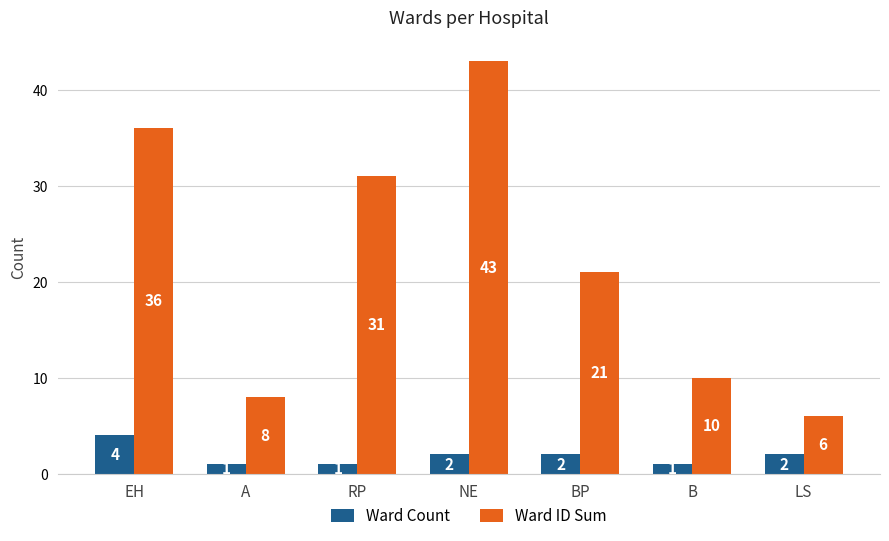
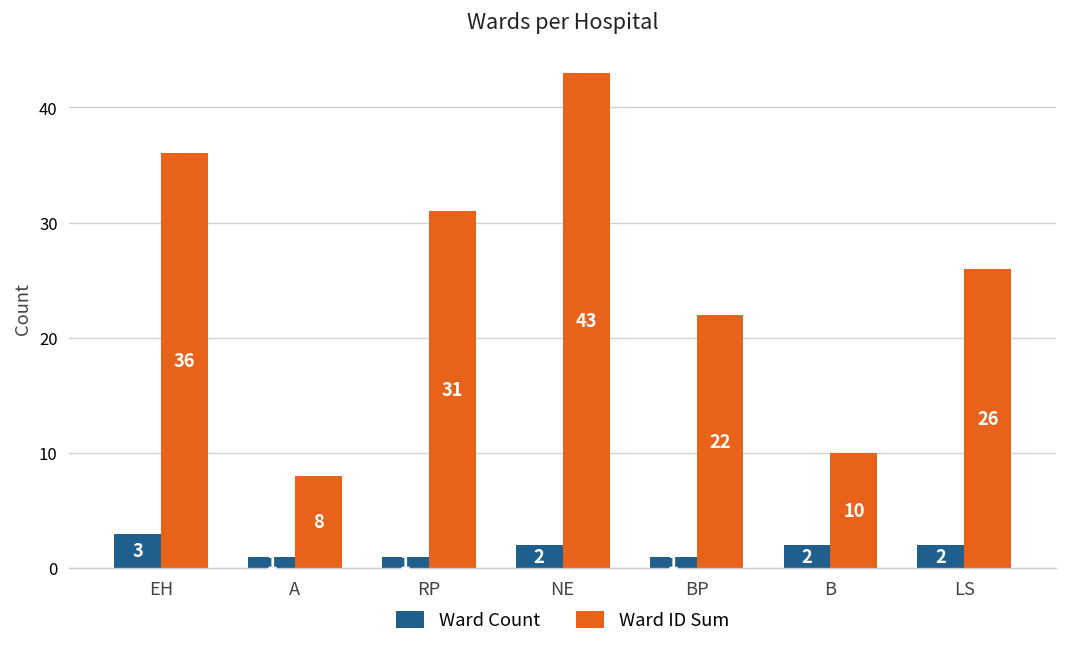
Ward Count, EH: 4 -> 3
Ward Count, BP: 2 -> 1
Ward ID Sum, BP: 21 -> 22
Ward Count, B: 1 -> 2
Ward ID Sum, LS: 6 -> 26
